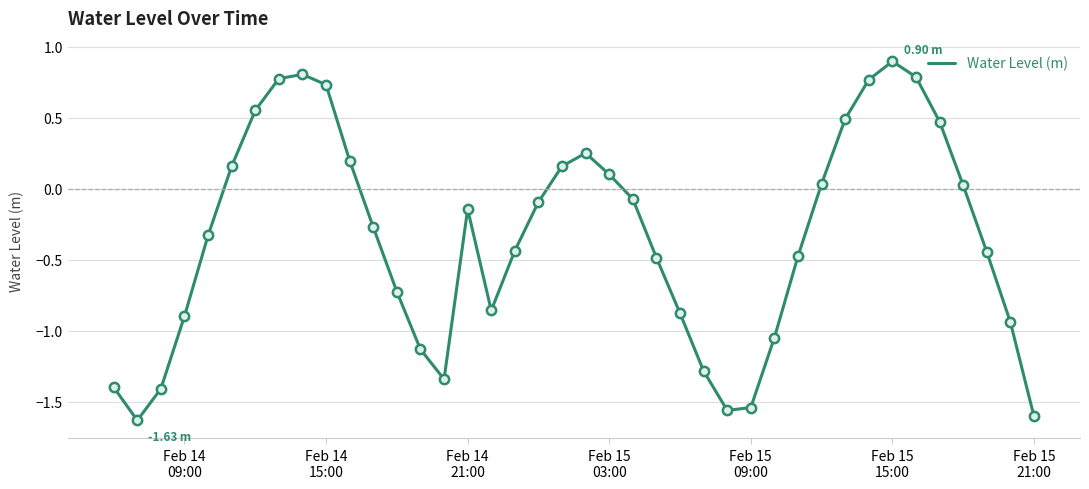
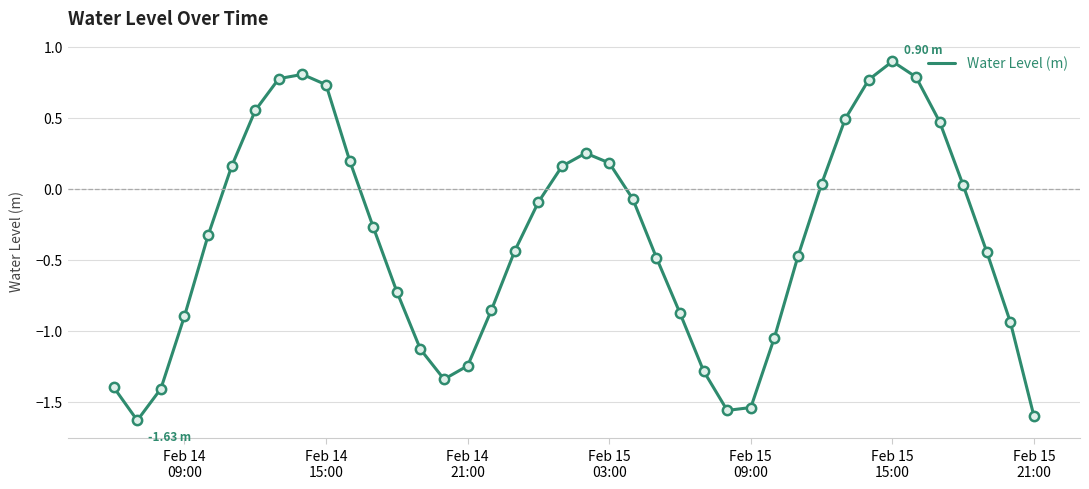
Feb 14 21:00: -0.14 -> -1.25
Feb 15 03:00: 0.10 -> 0.18
